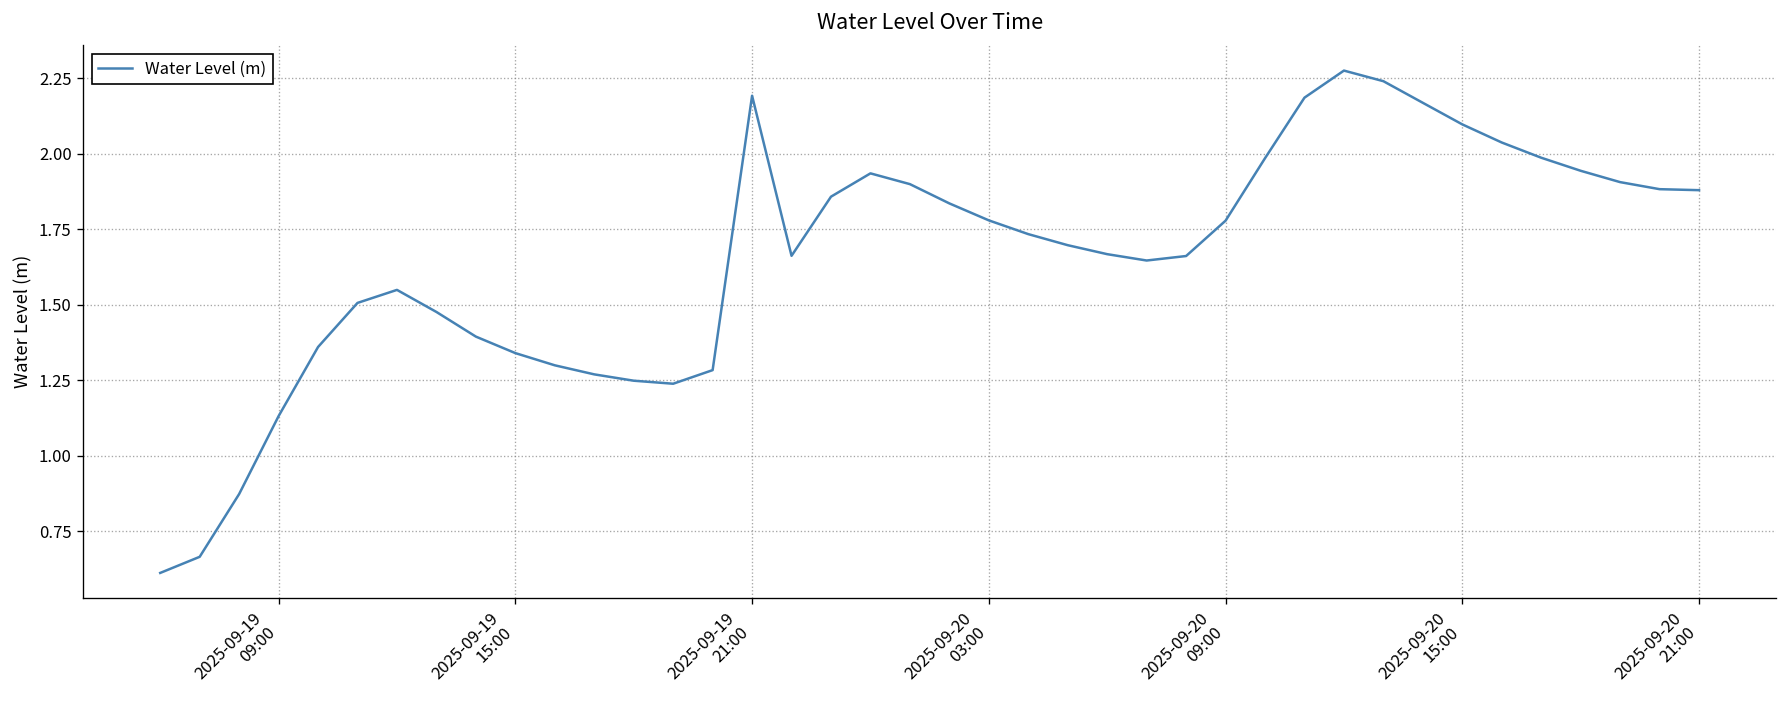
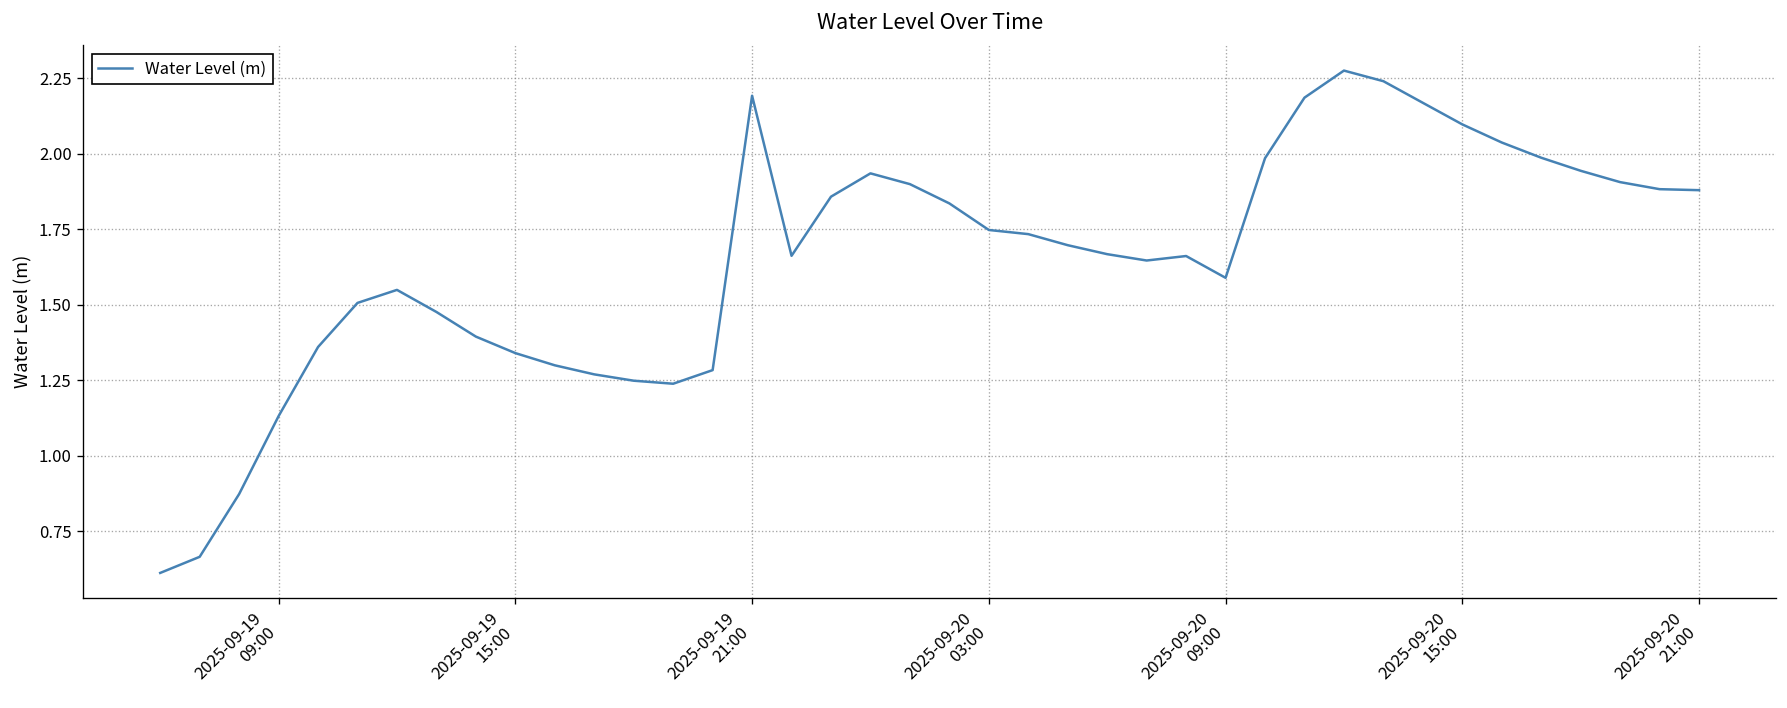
2025-09-20 03:00: 1.78 -> 1.75
2025-09-20 09:00: 1.78 -> 1.59
